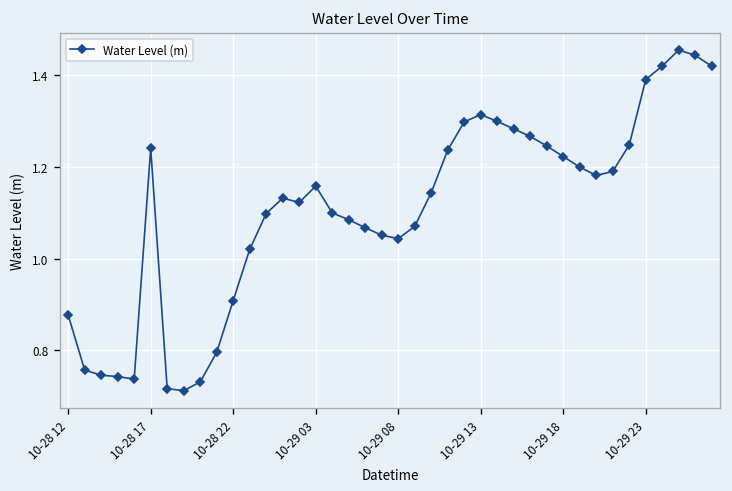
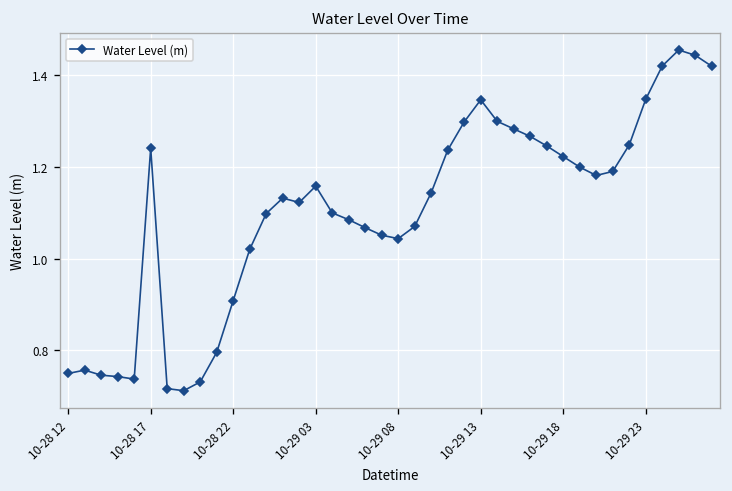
10-28 12: 0.88 -> 0.75
10-29 13: 1.31 -> 1.35
10-29 23: 1.39 -> 1.35
